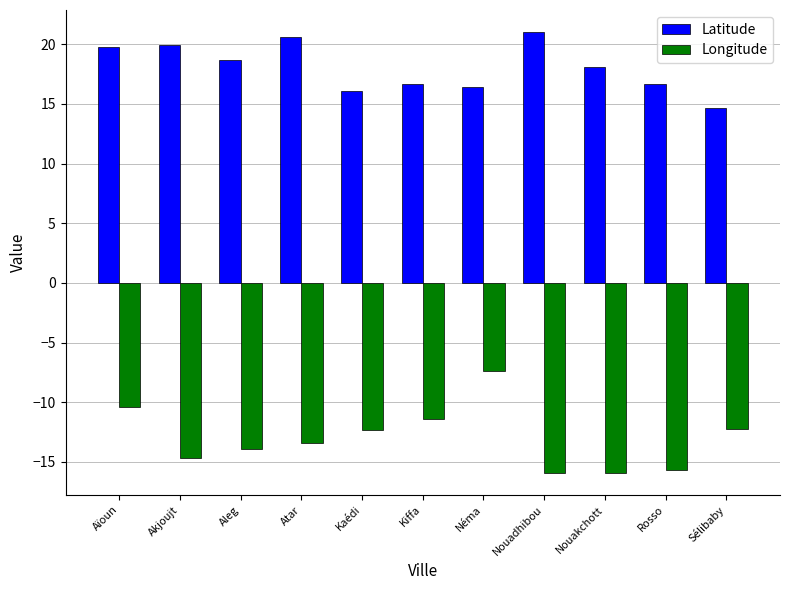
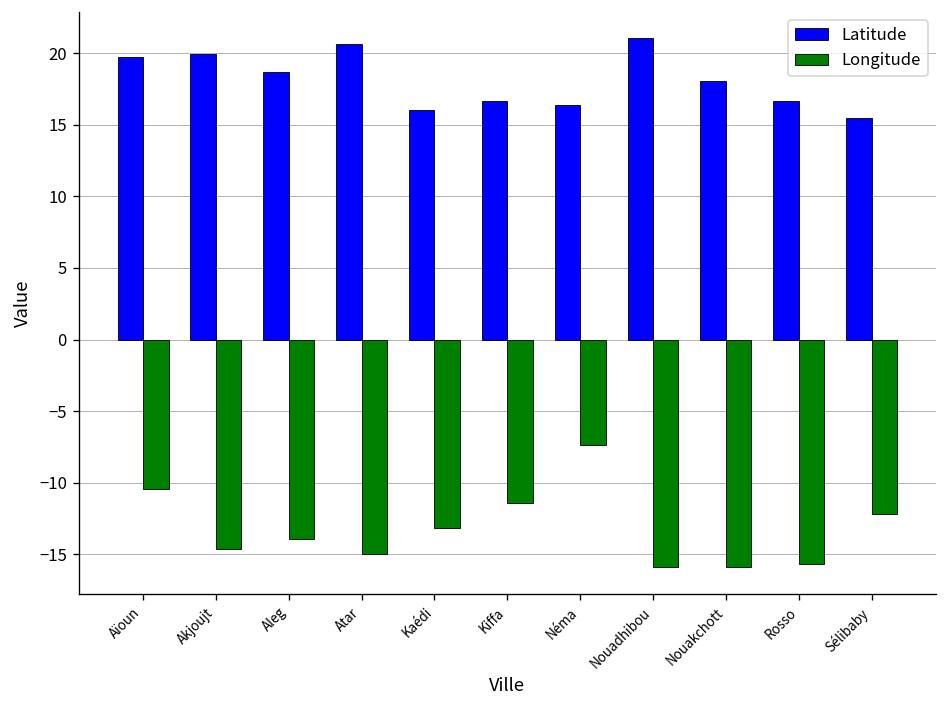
Longitude, Atar: -13.4 -> -15.0
Longitude, Kaédi: -12.3 -> -13.2
Latitude, Sélibaby: 14.6 -> 15.5
